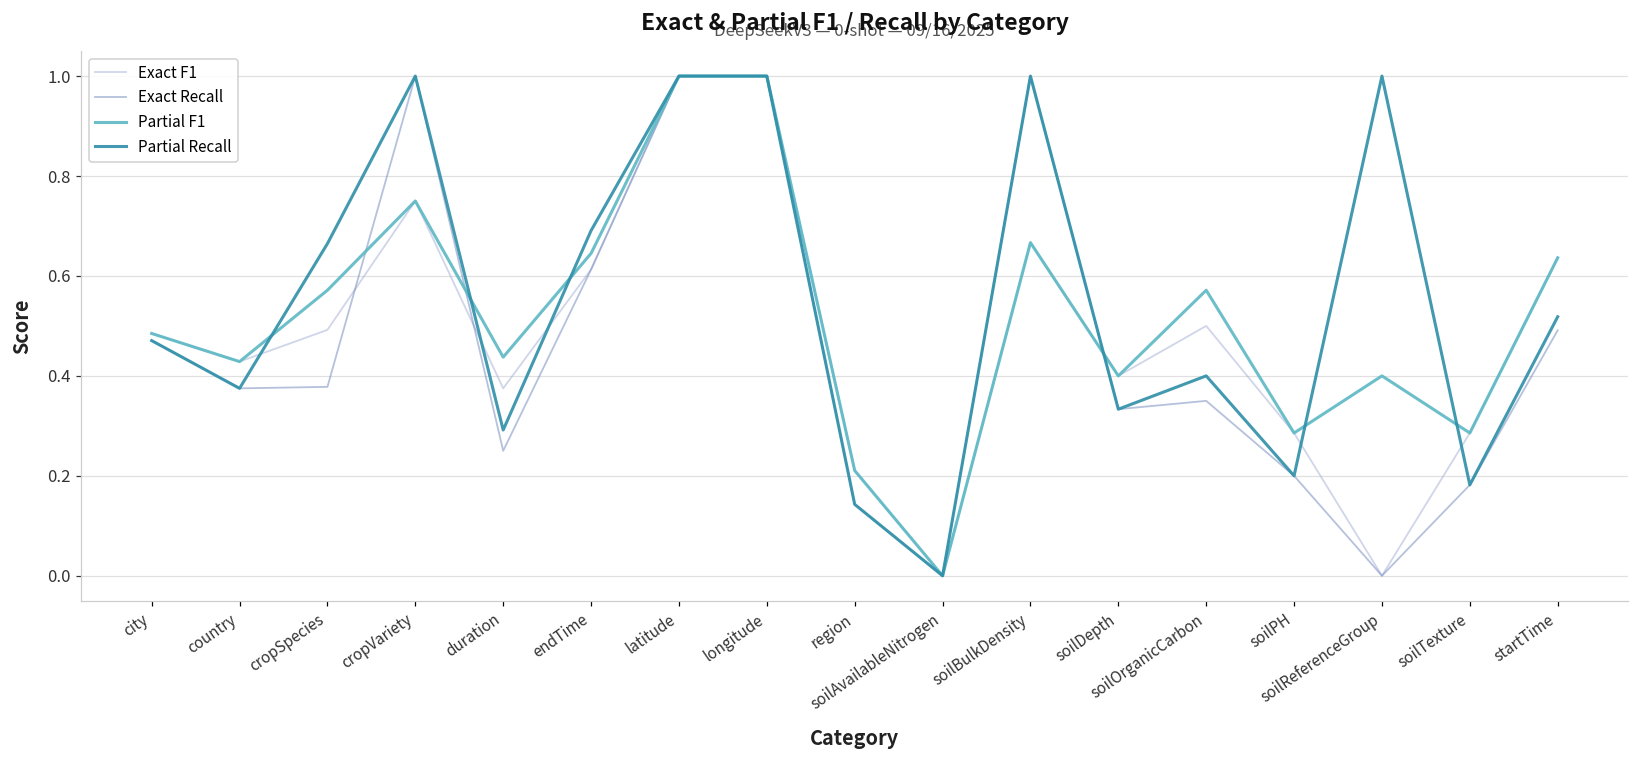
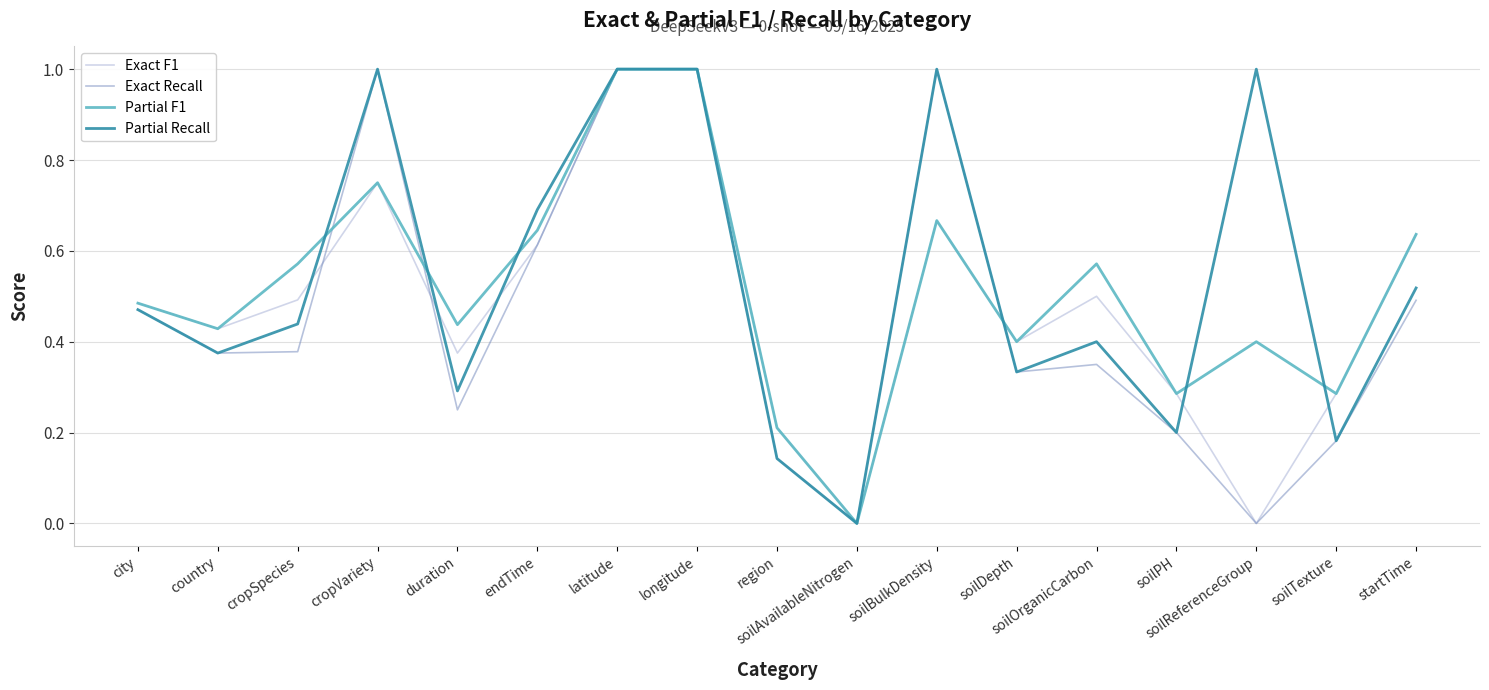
Partial Recall, cropSpecies: 0.66 -> 0.44
